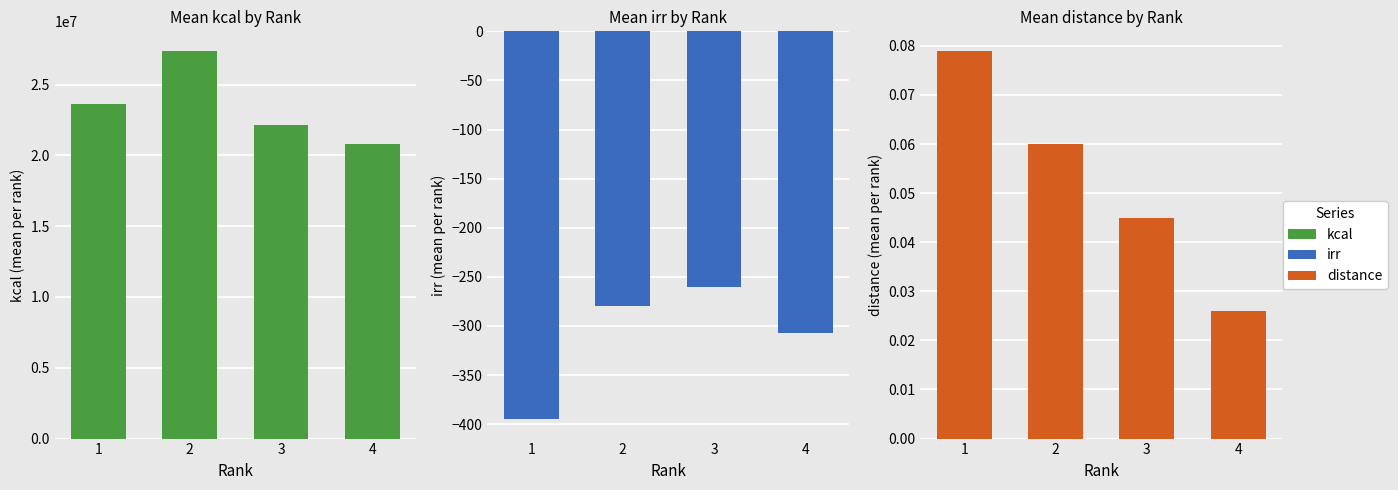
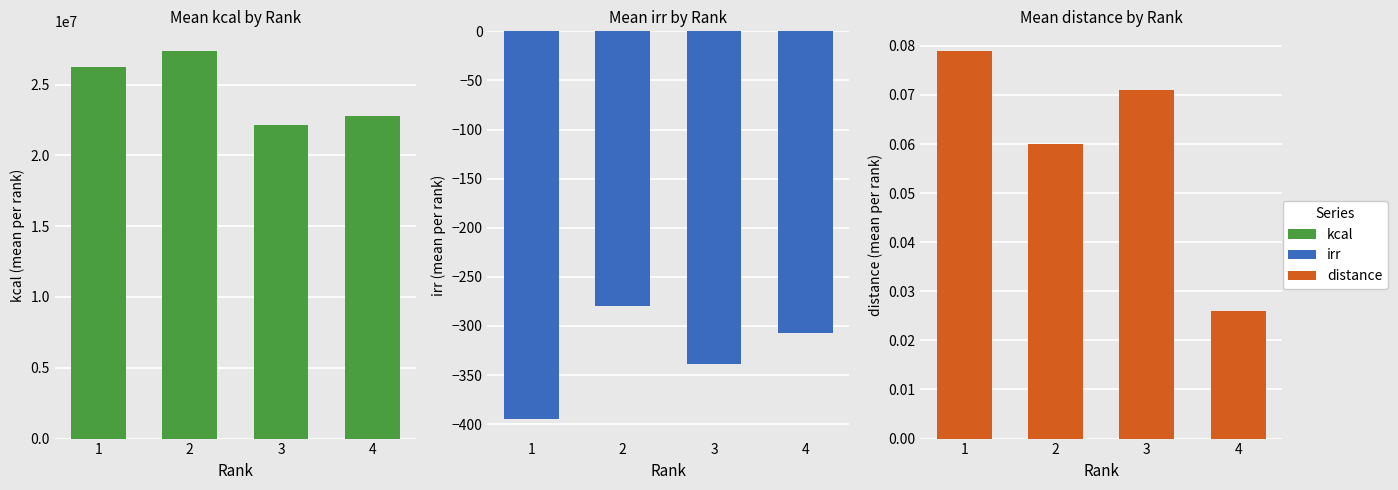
Mean kcal by Rank, 1: 23600000 -> 26300000
Mean kcal by Rank, 4: 20800000 -> 22800000
Mean irr by Rank, 3: -260 -> -340
Mean distance by Rank, 3: 0.045 -> 0.071
